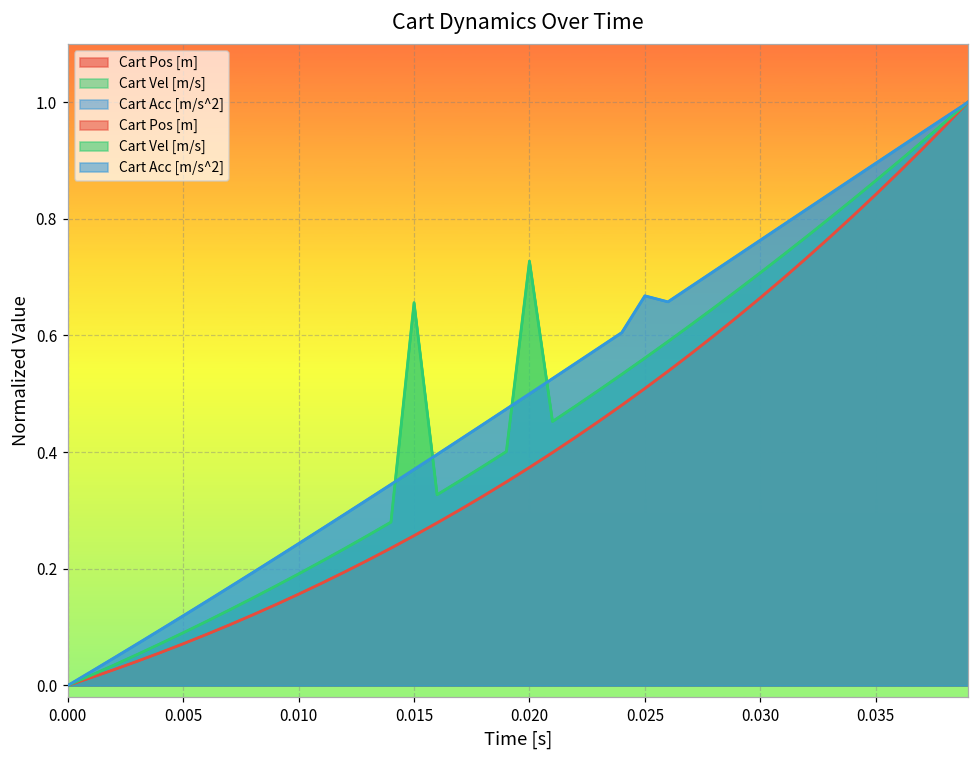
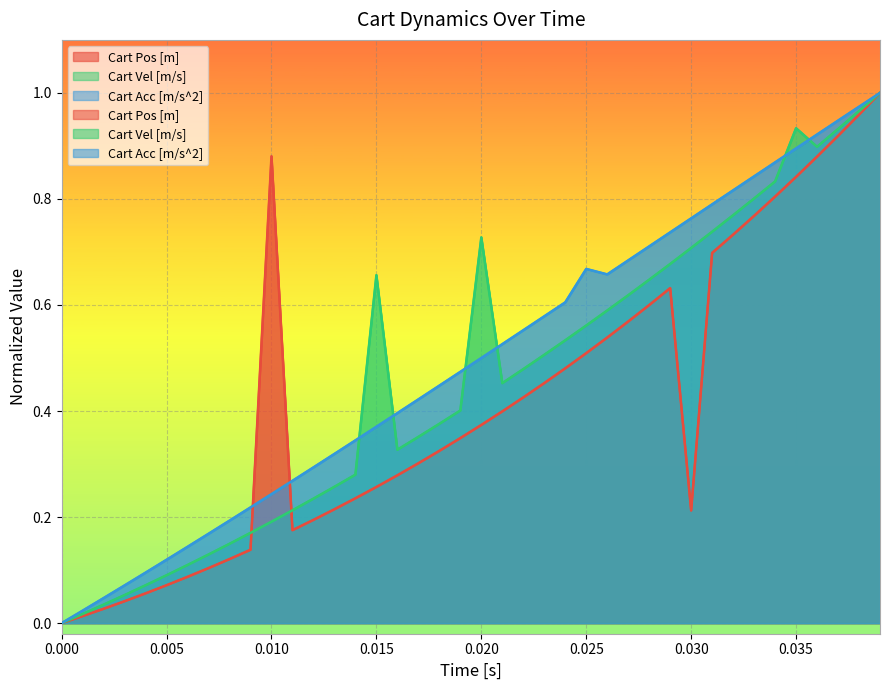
Cart Pos [m], 0.010: 0.16 -> 0.88
Cart Pos [m], 0.030: 0.66 -> 0.21
Cart Vel [m/s], 0.035: 0.87 -> 0.93
